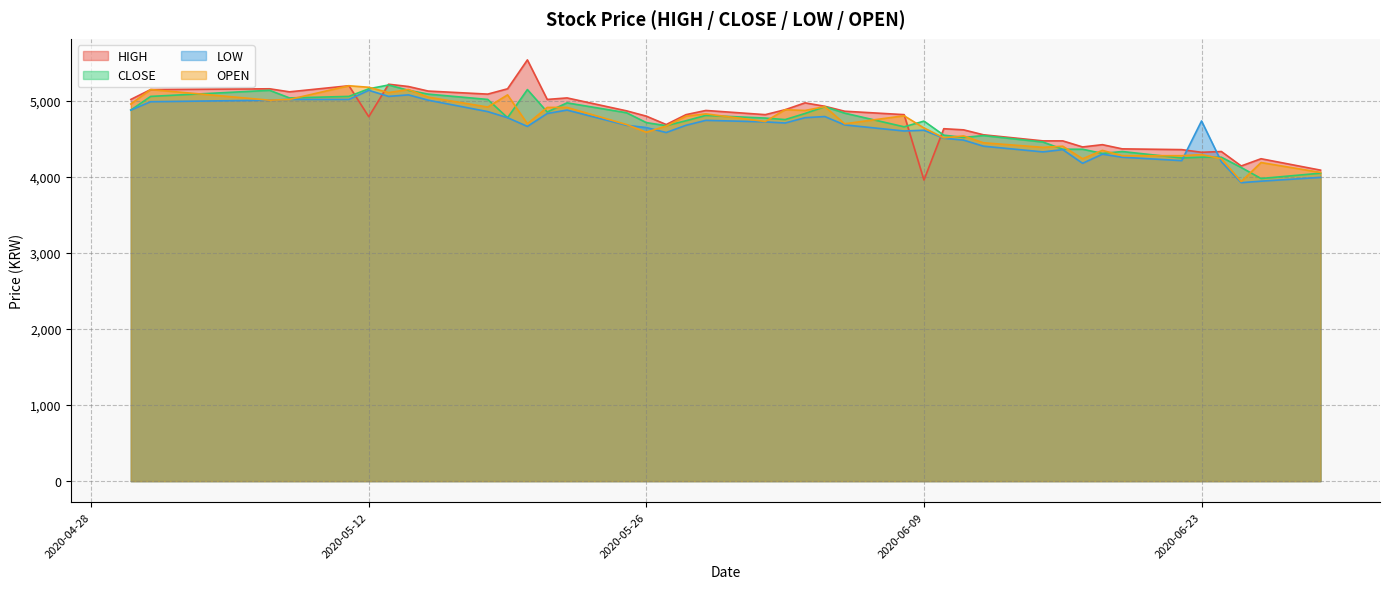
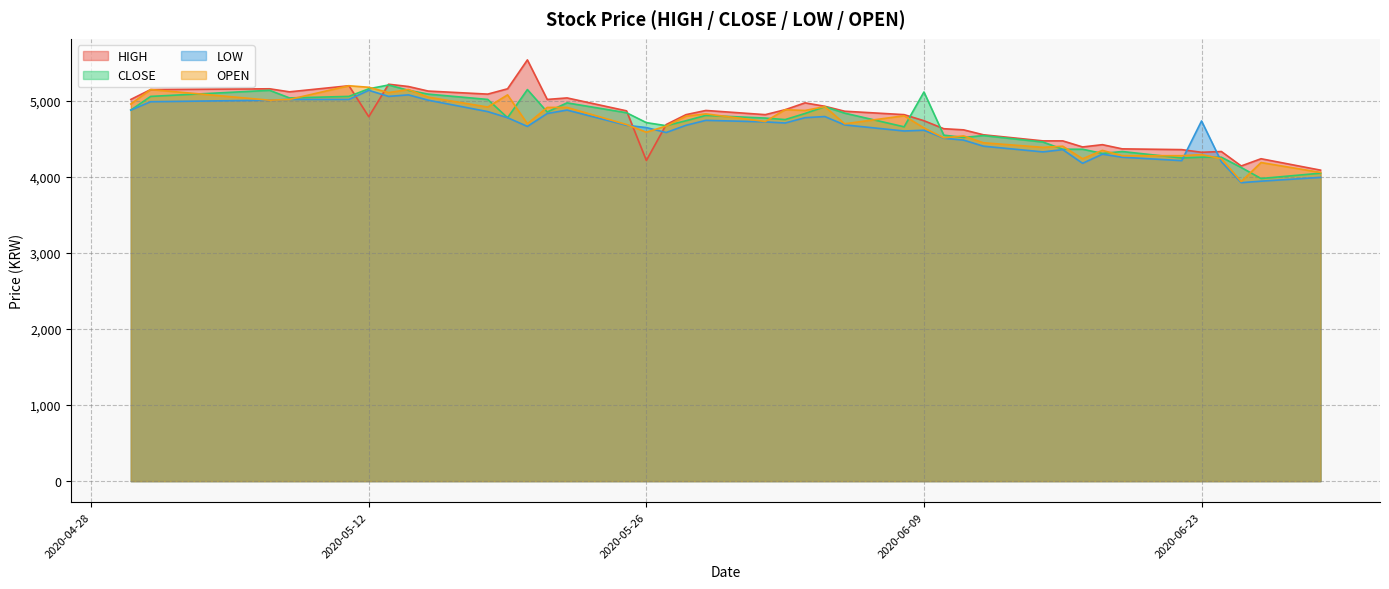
HIGH, 2020-05-26: 4,800 -> 4,200
HIGH, 2020-06-09: 4,000 -> 4,700
CLOSE, 2020-06-09: 4,700 -> 5,100
